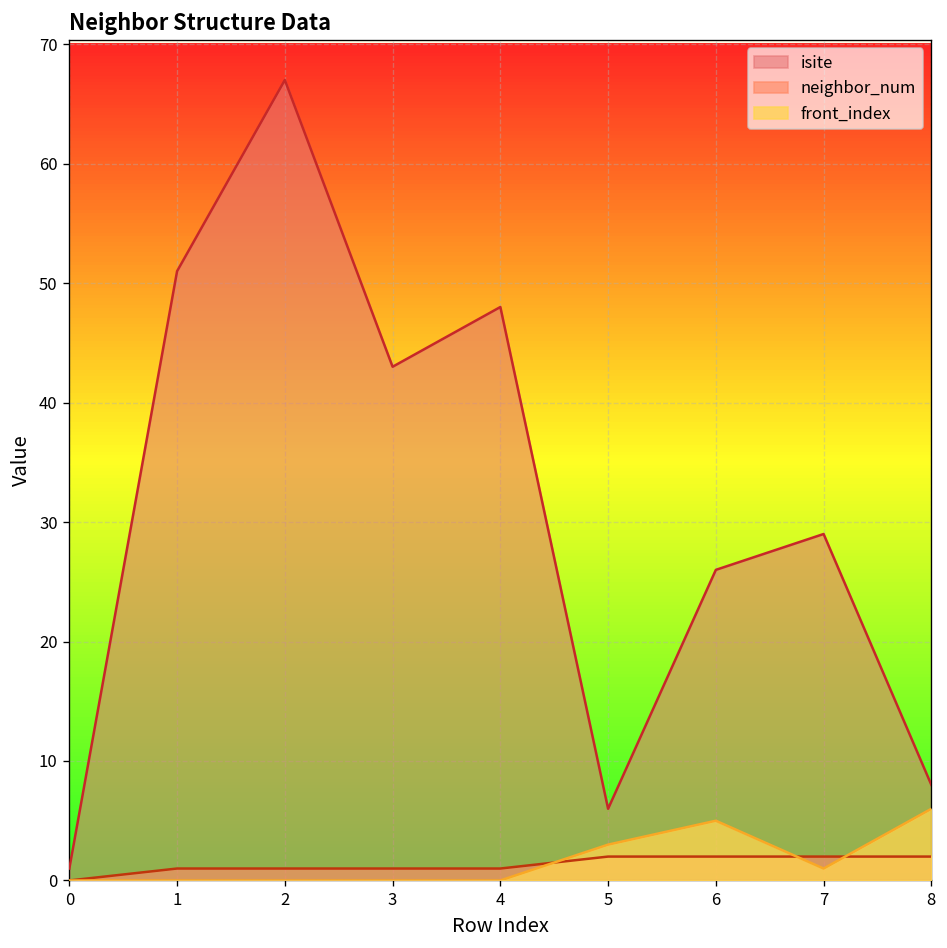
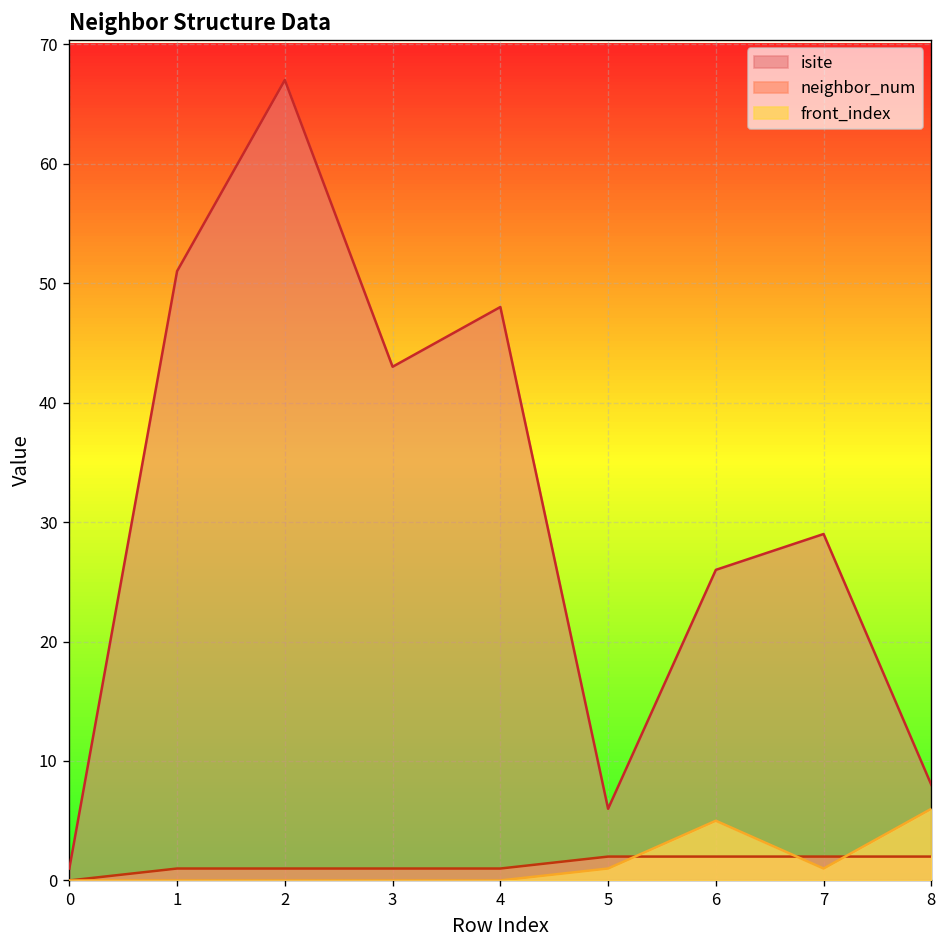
front_index, 5: 3 -> 1
